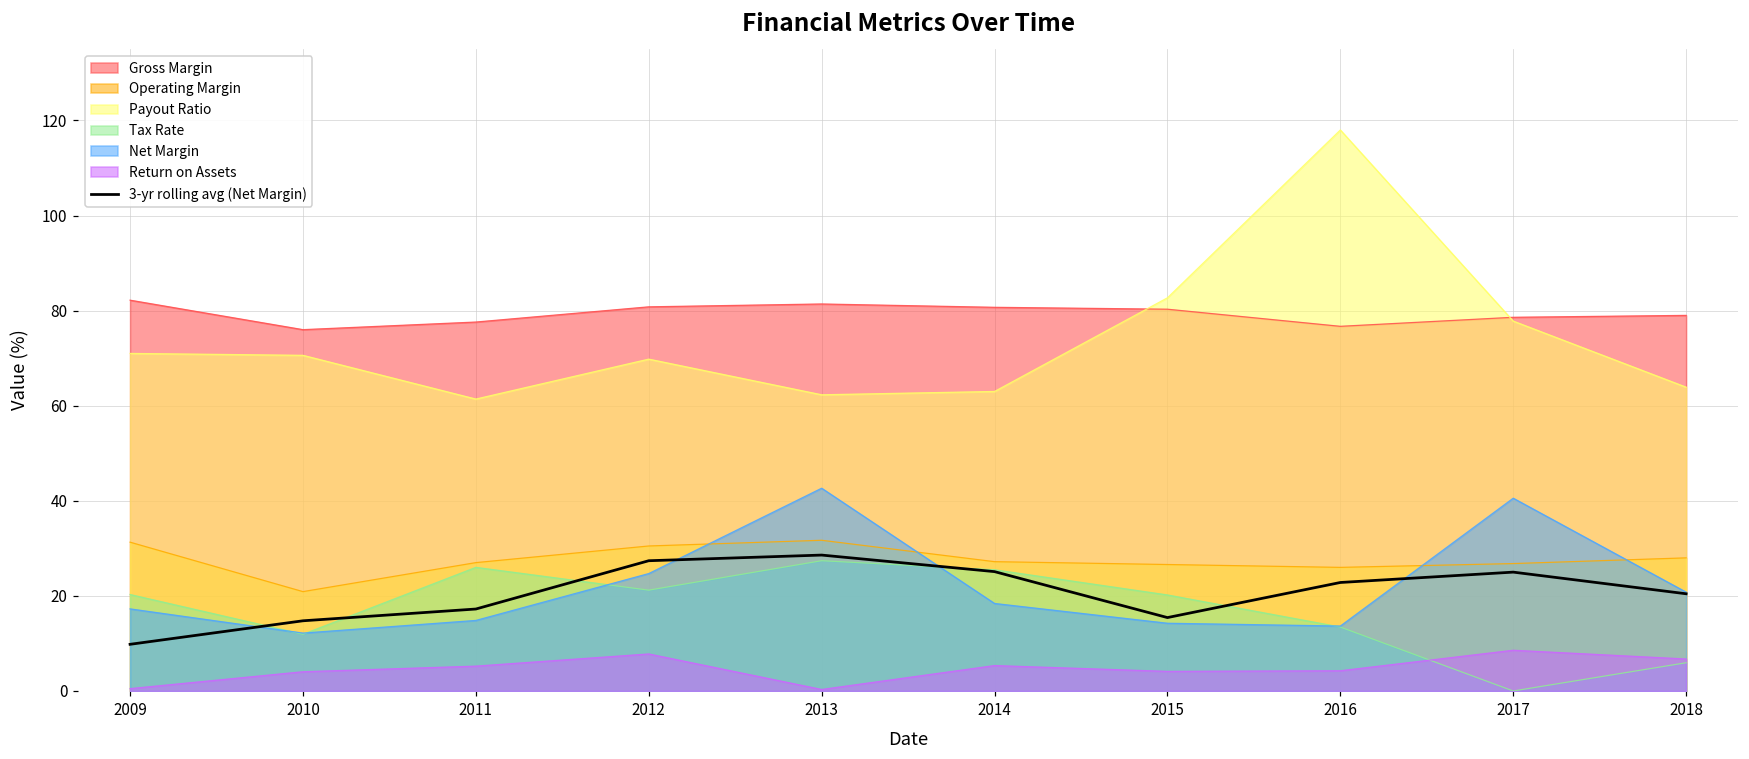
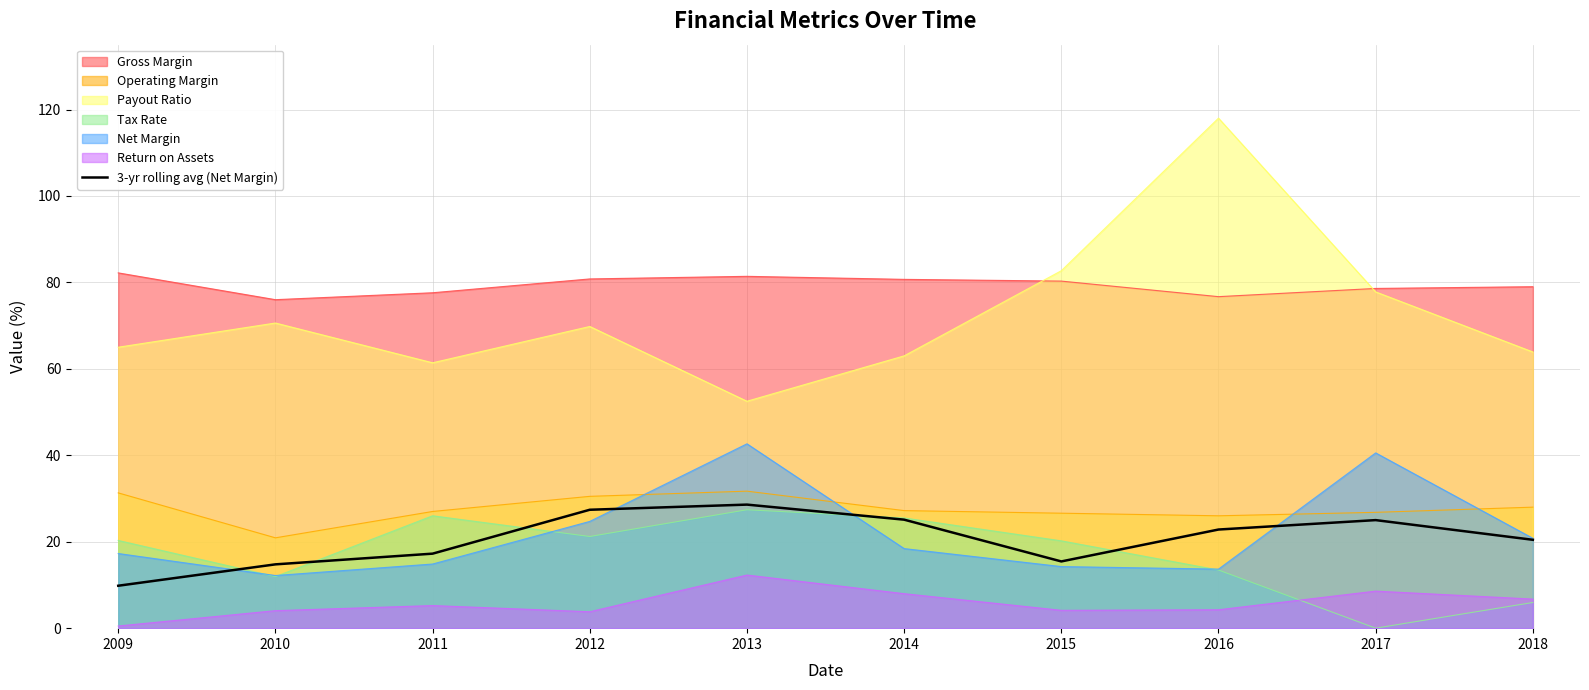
Payout Ratio, 2009: 71 -> 65
Return on Assets, 2012: 8 -> 4
Payout Ratio, 2013: 62 -> 53
Return on Assets, 2013: 0 -> 12
Return on Assets, 2014: 5 -> 8
